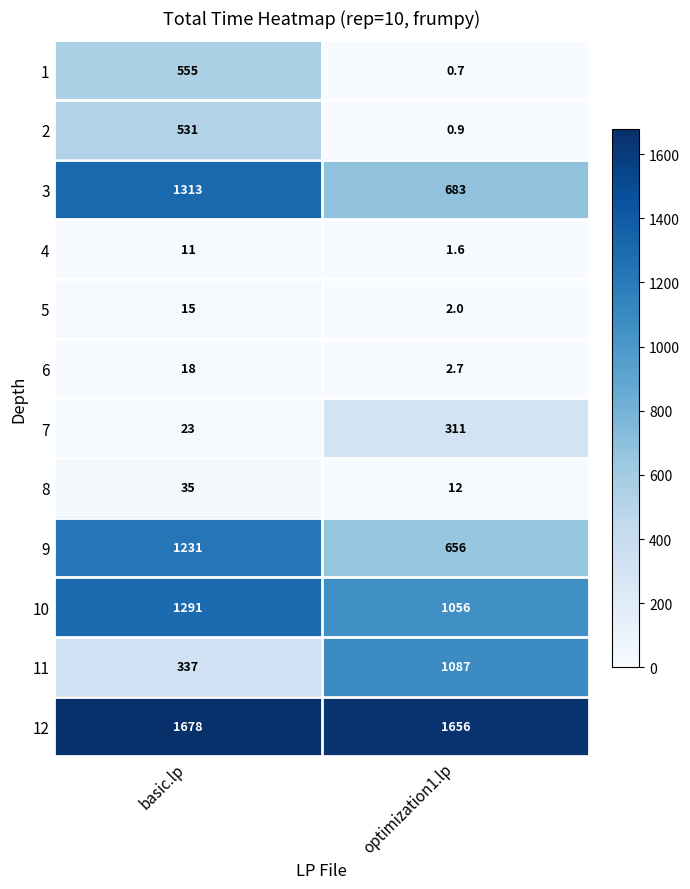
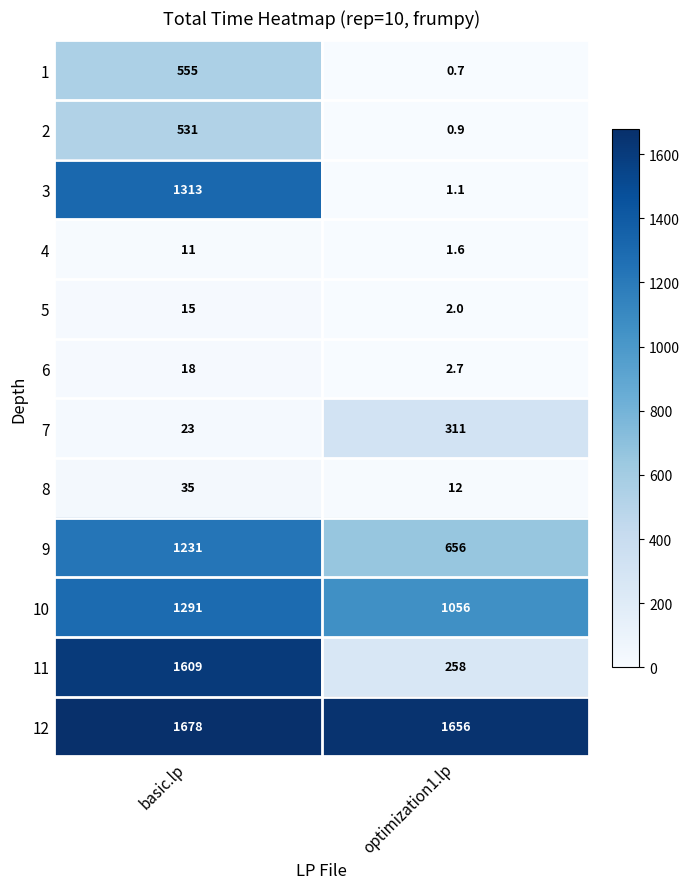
3, optimization1.lp: 683 -> 1.1
11, basic.lp: 337 -> 1609
11, optimization1.lp: 1087 -> 258
